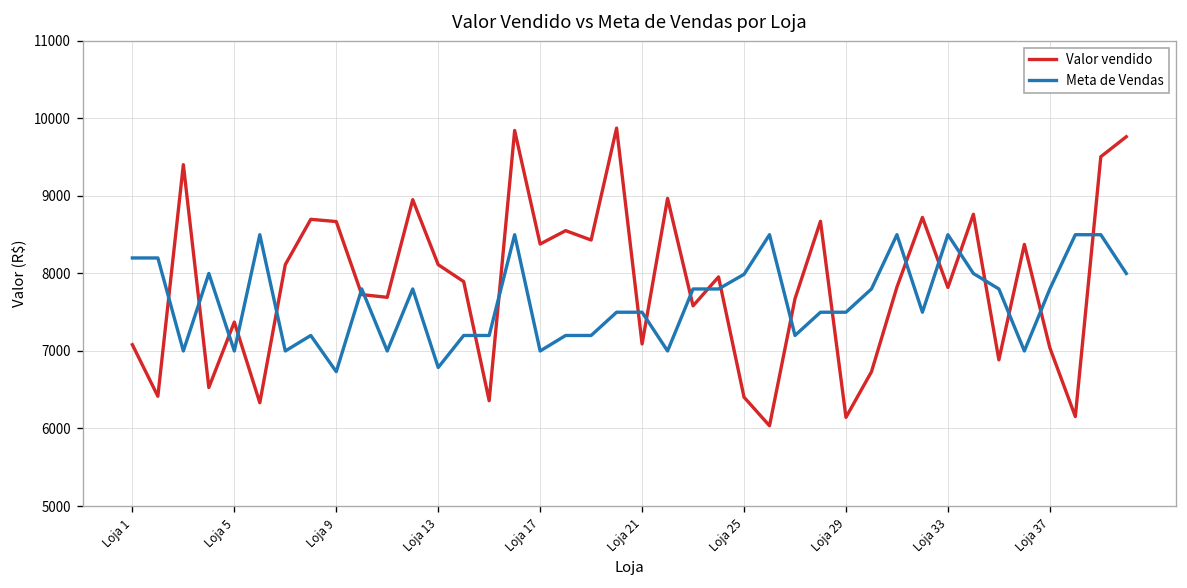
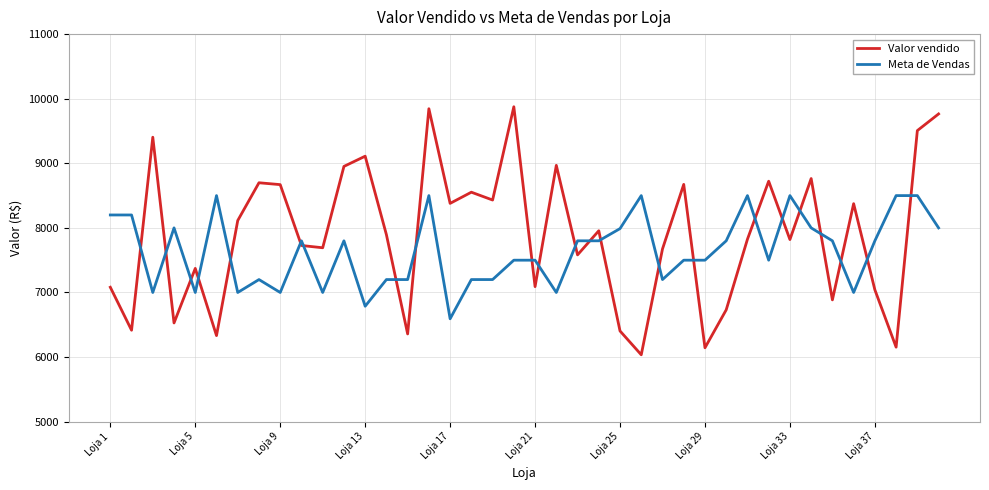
Meta de Vendas, Loja 9: 6700 -> 7000
Valor vendido, Loja 13: 8100 -> 9100
Meta de Vendas, Loja 17: 7000 -> 6600
